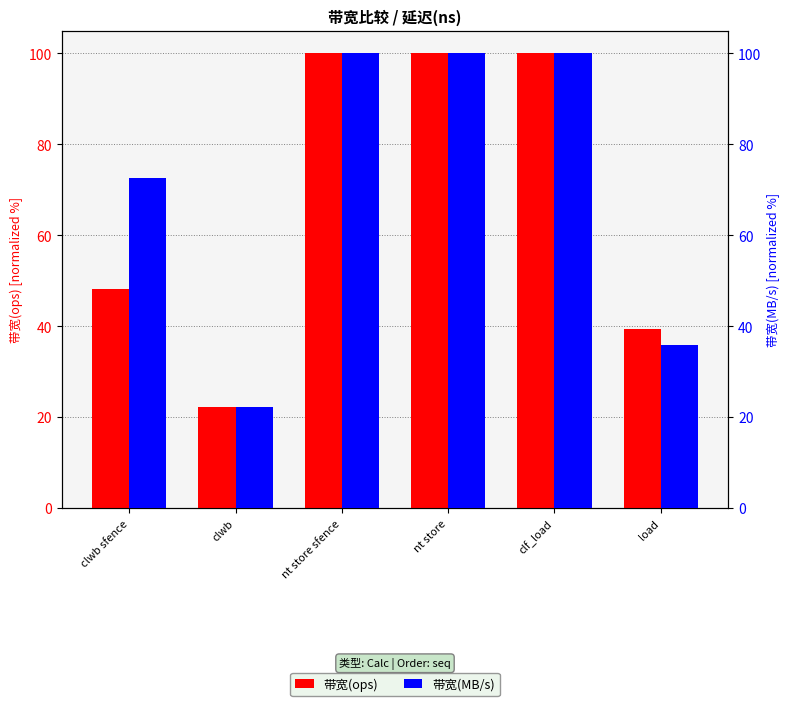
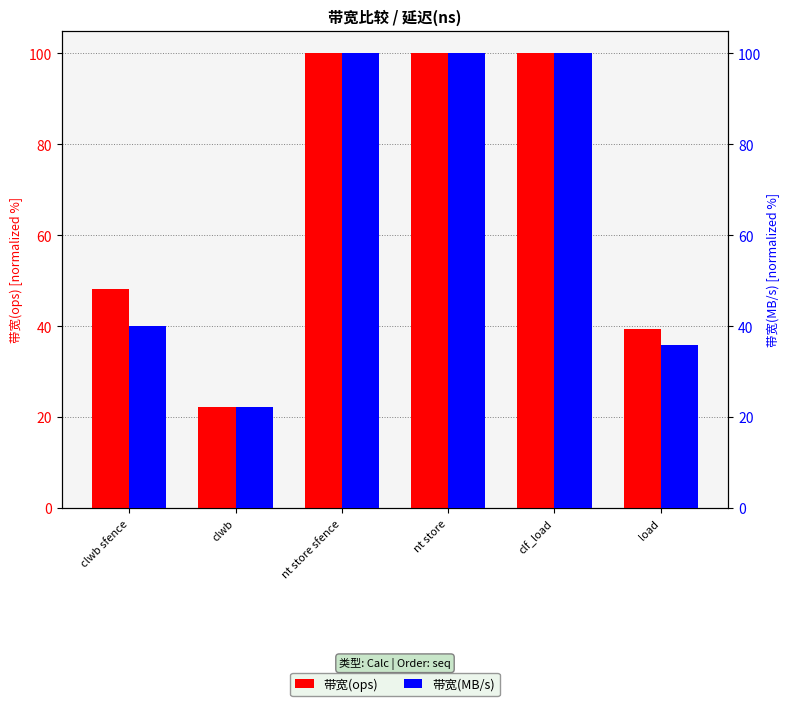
带宽(MB/s), clwb sfence: 73 -> 40
